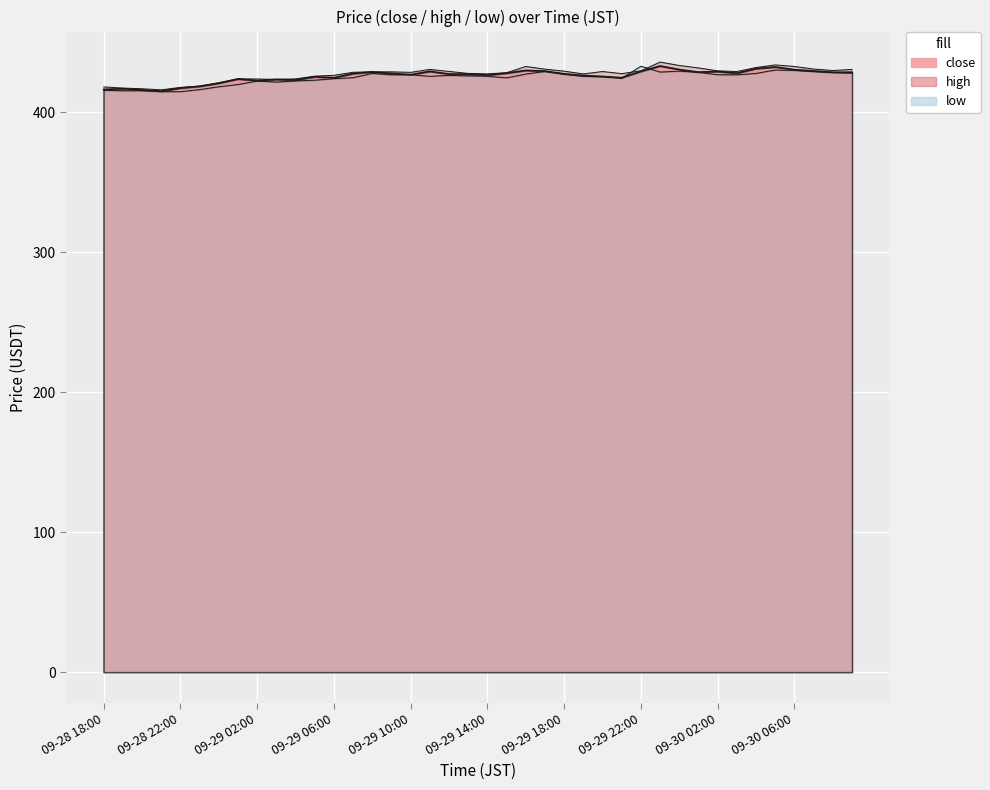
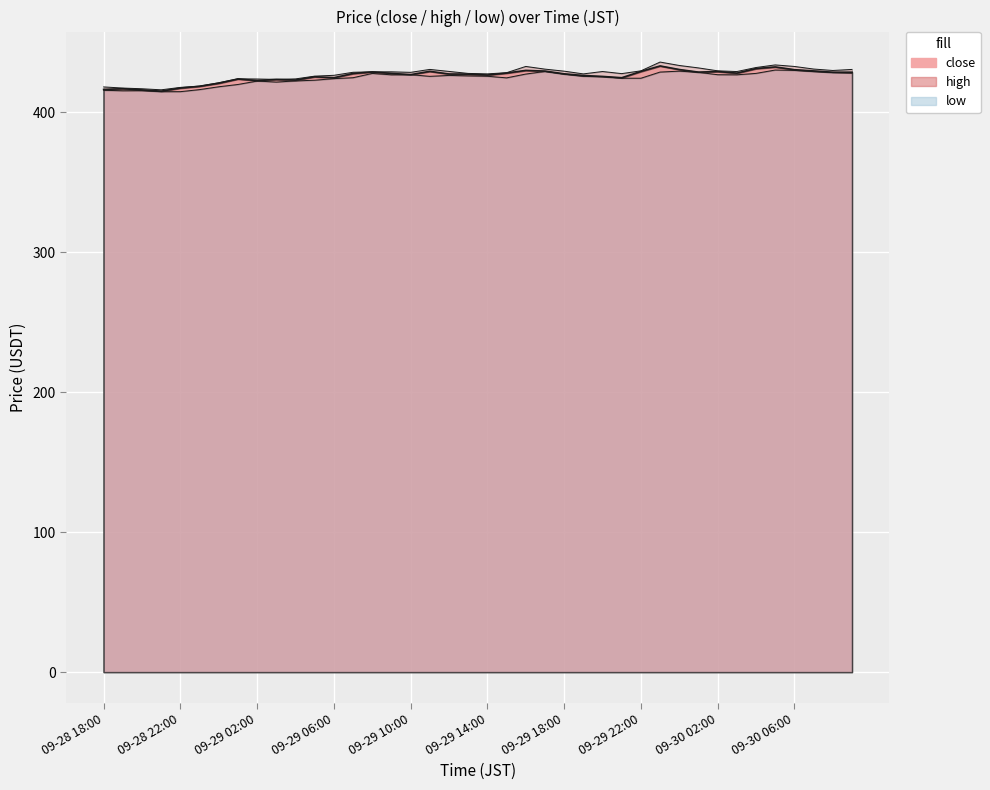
low, 09-29 22:00: 433 -> 424
